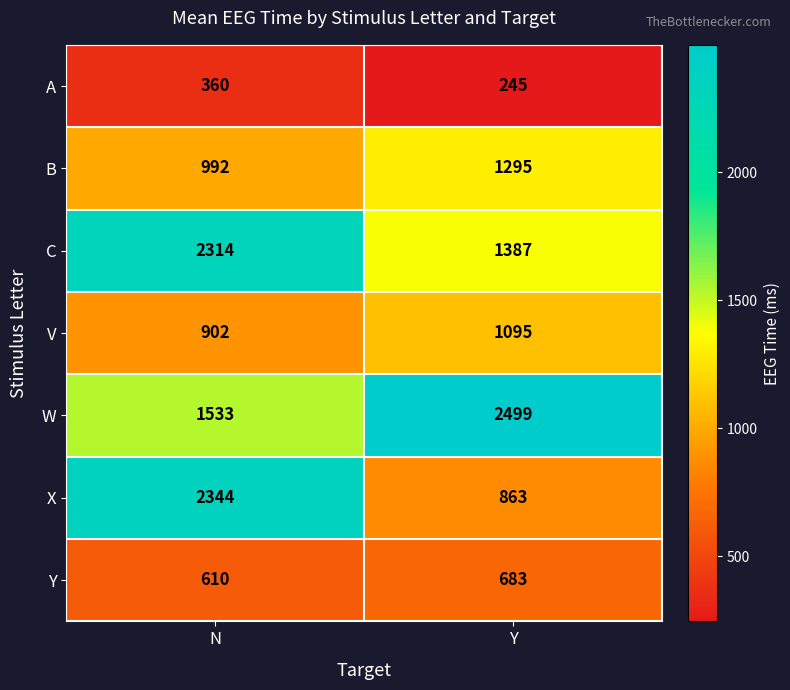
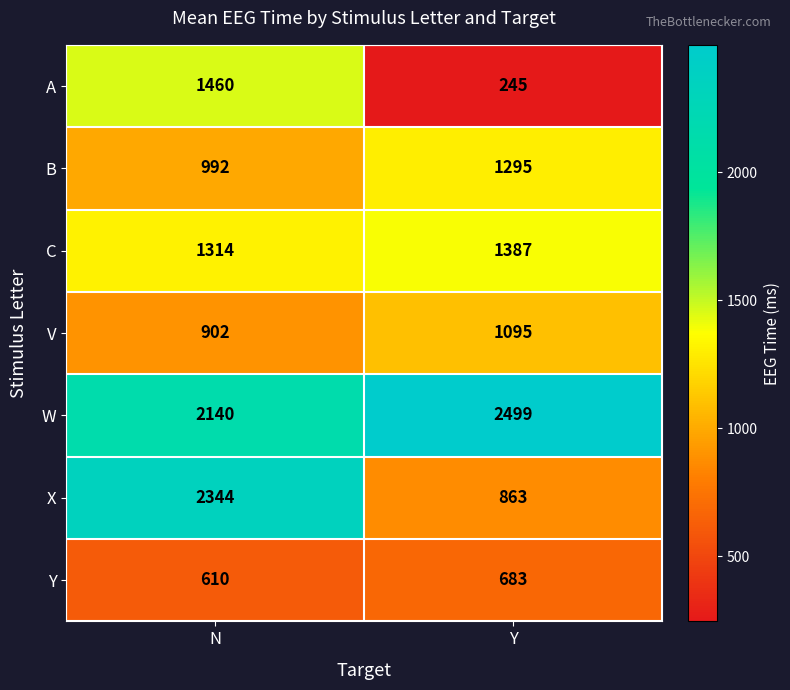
A, N: 360 -> 1460
C, N: 2314 -> 1314
W, N: 1533 -> 2140
